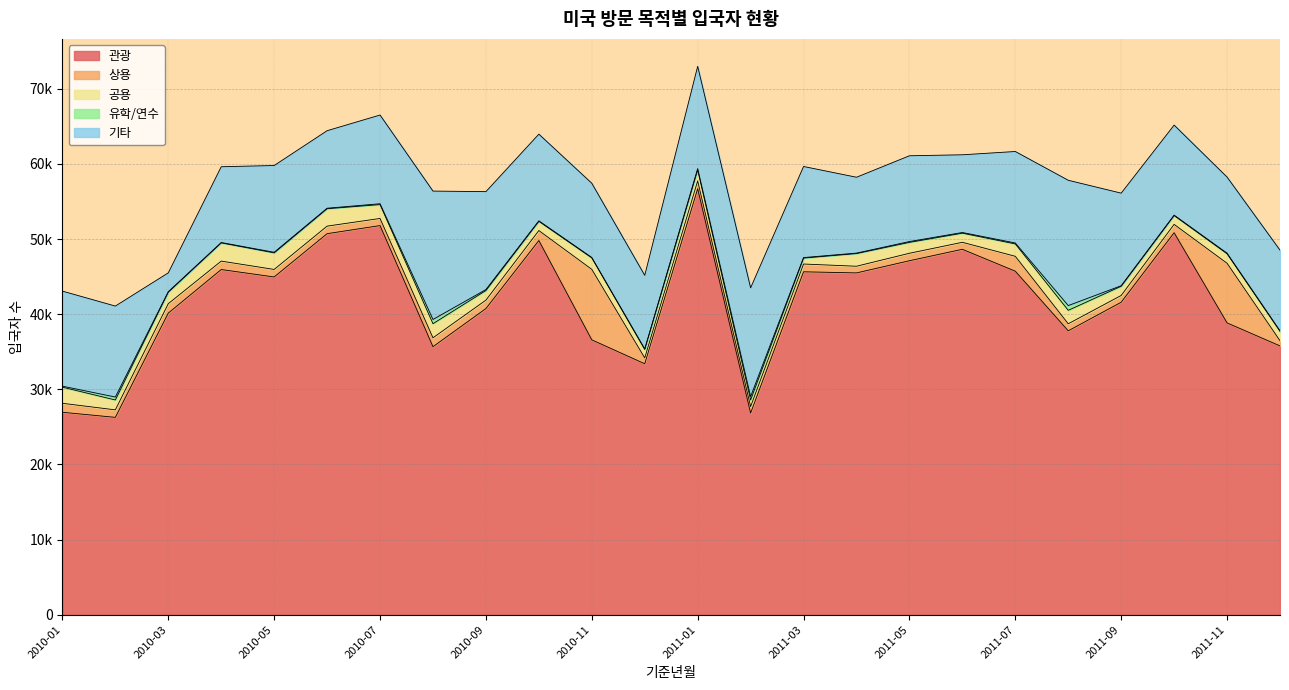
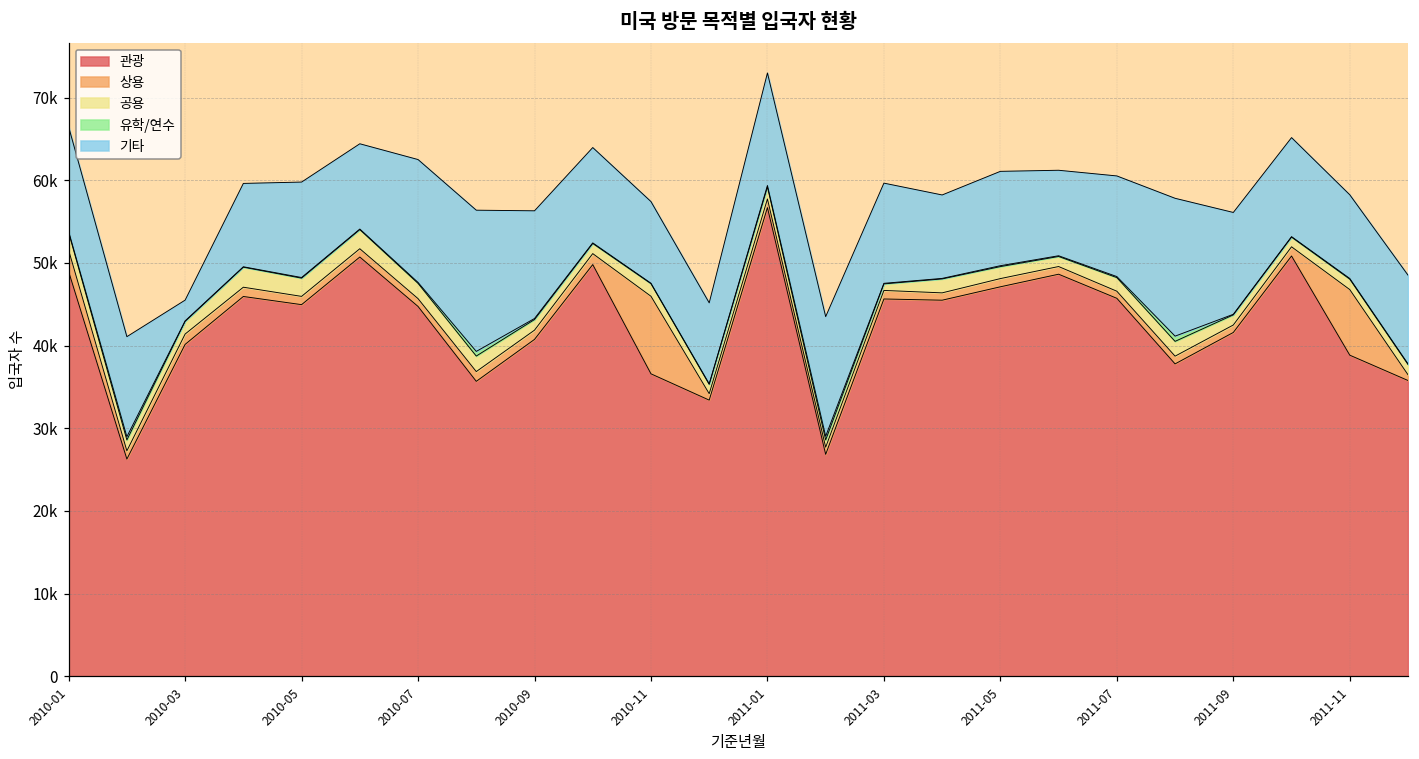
관광, 2010-01: 27000 -> 49000
상용, 2010-01: 1000 -> 3000
관광, 2010-07: 52000 -> 45000
기타, 2010-07: 12000 -> 15000
상용, 2011-07: 2000 -> 1000
